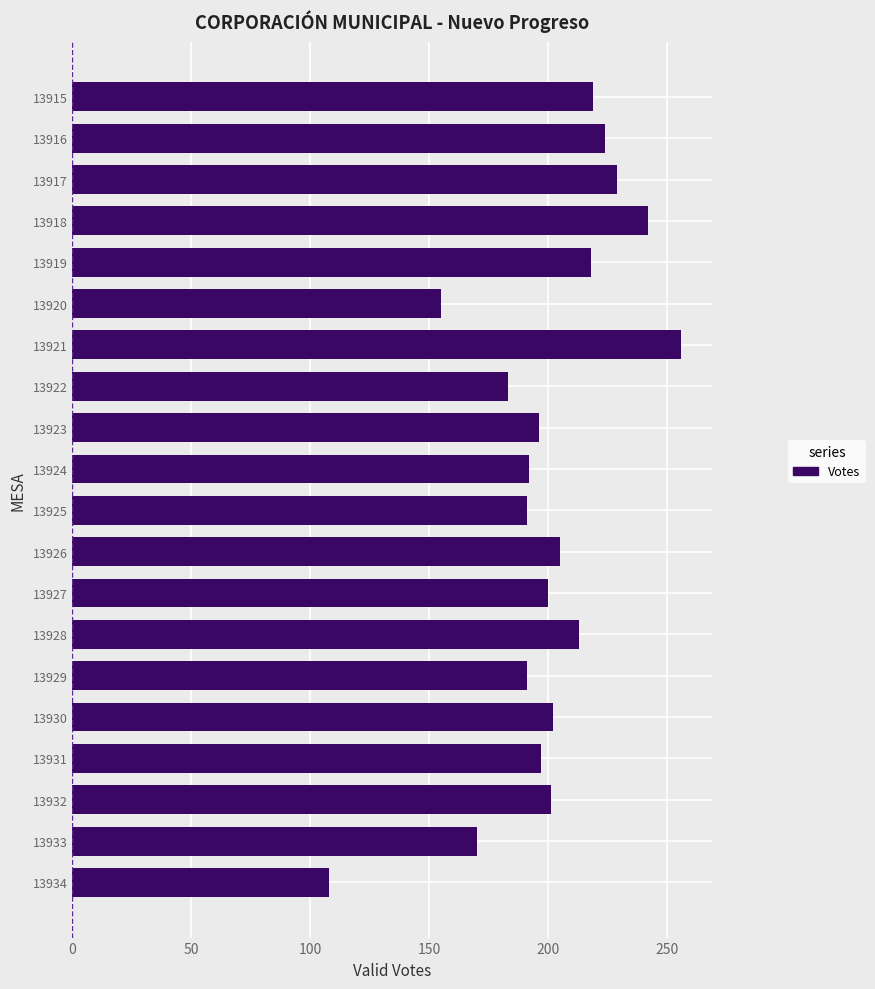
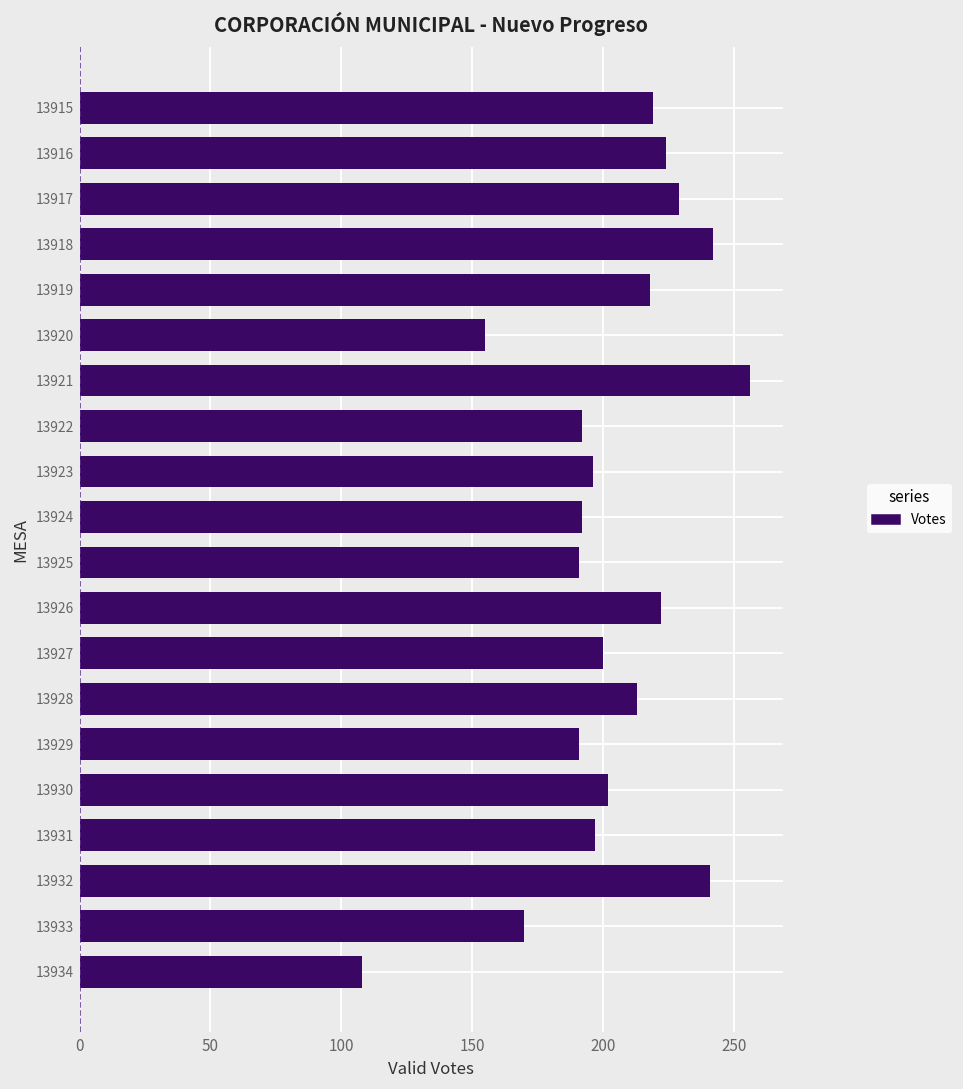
13922: 183 -> 192
13926: 205 -> 222
13932: 201 -> 241
